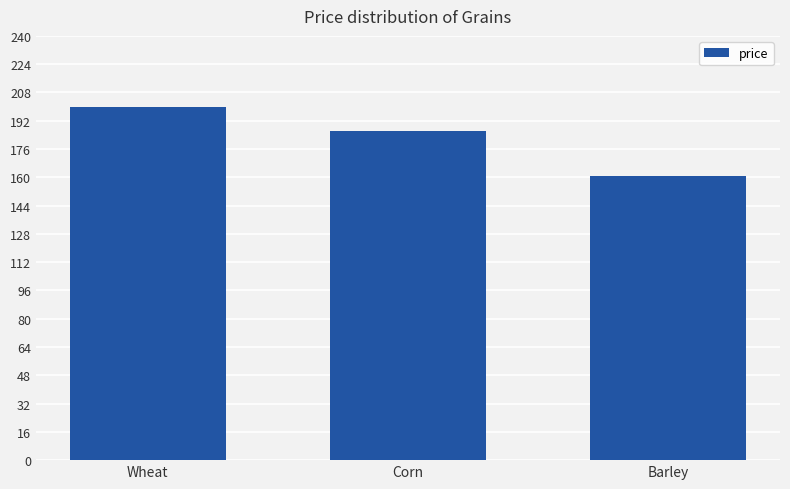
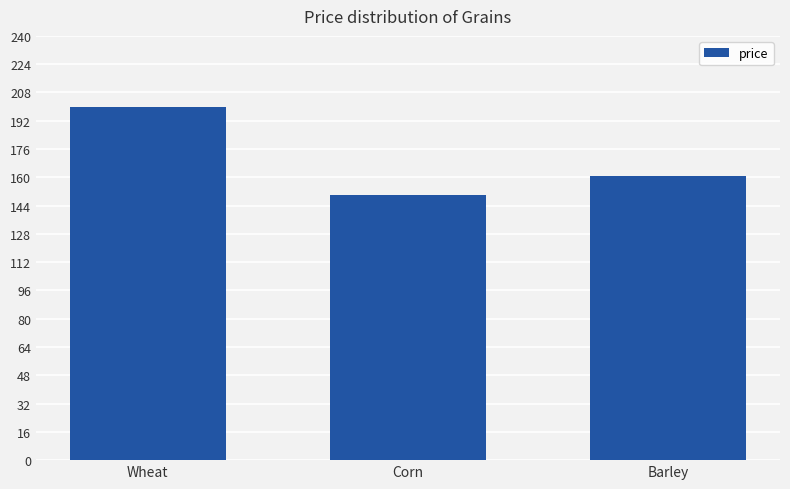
Corn: 186 -> 150
